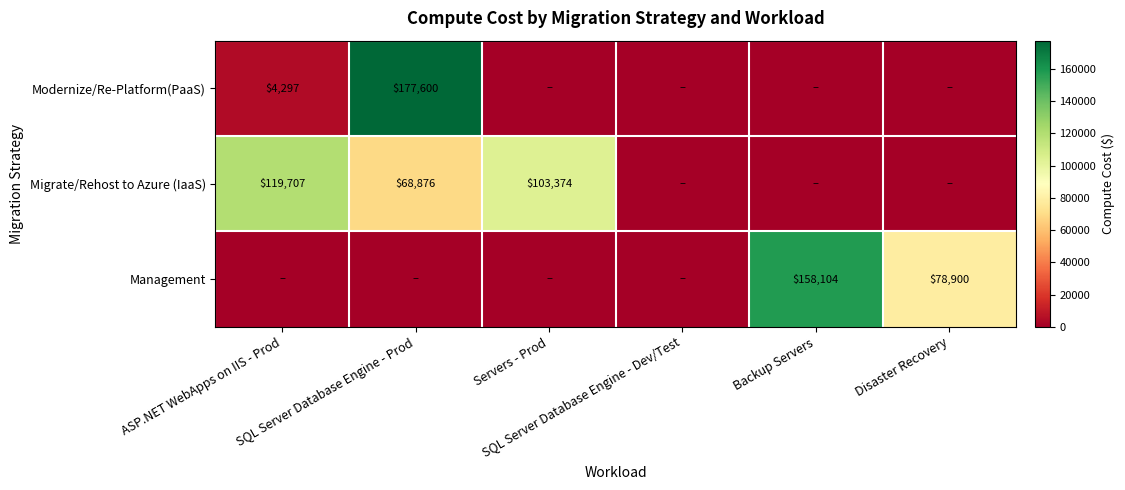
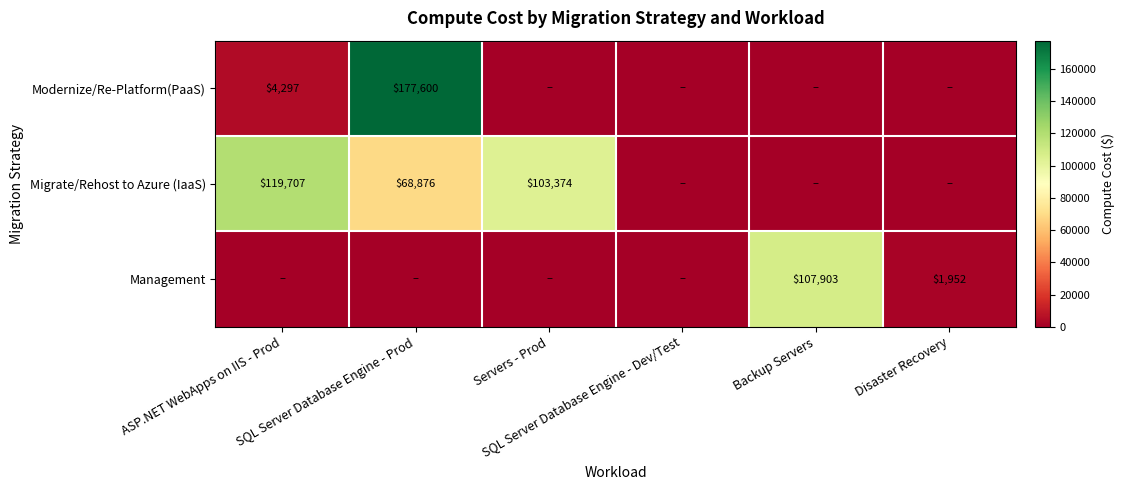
Management, Backup Servers: $158,104 -> $107,903
Management, Disaster Recovery: $78,900 -> $1,952
